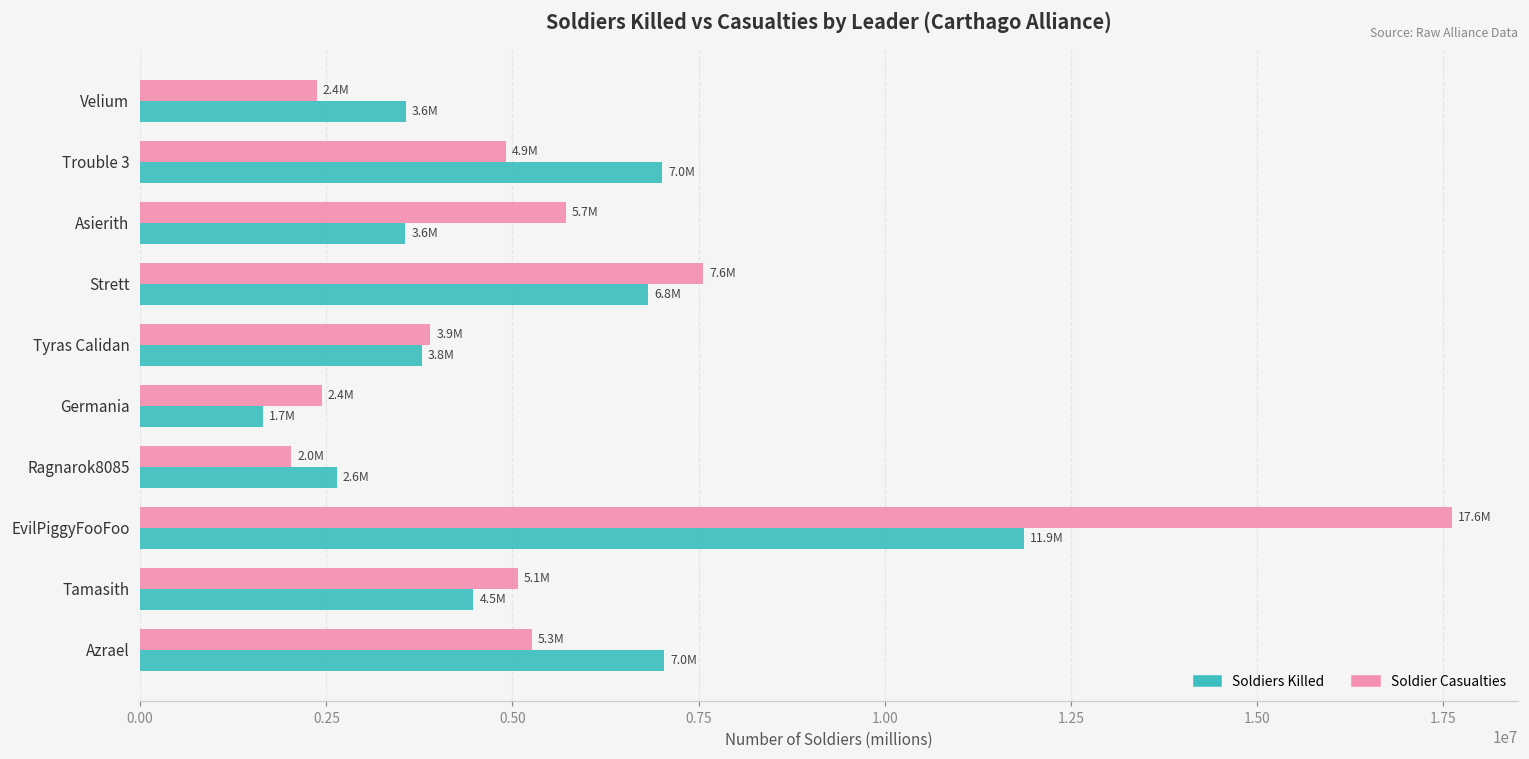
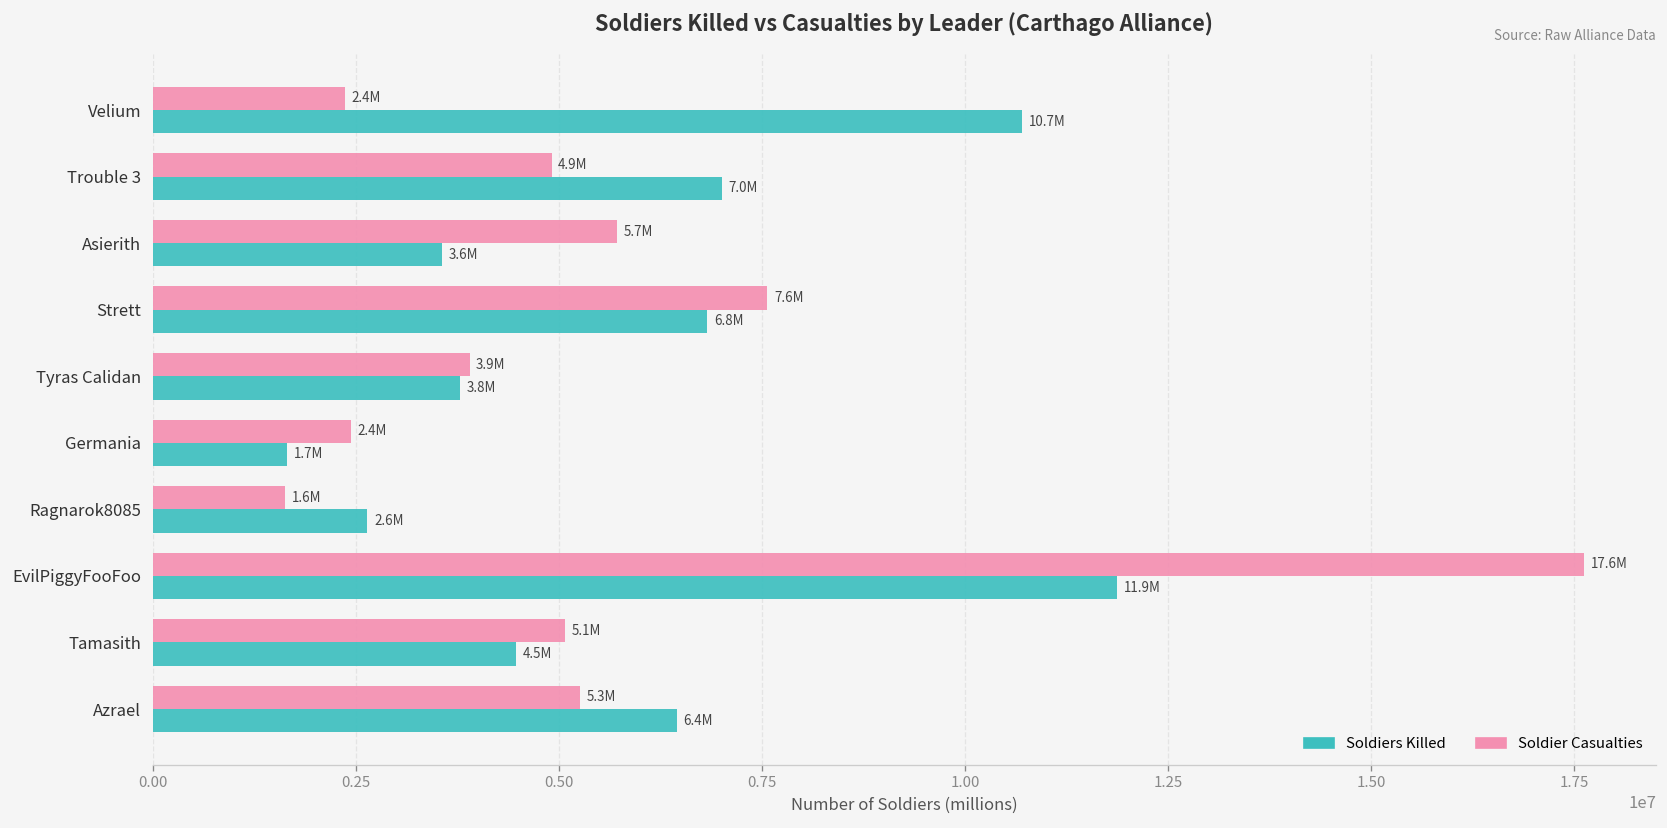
Soldiers Killed, Velium: 3.6M -> 10.7M
Soldier Casualties, Ragnarok8085: 2.0M -> 1.6M
Soldiers Killed, Azrael: 7.0M -> 6.4M
